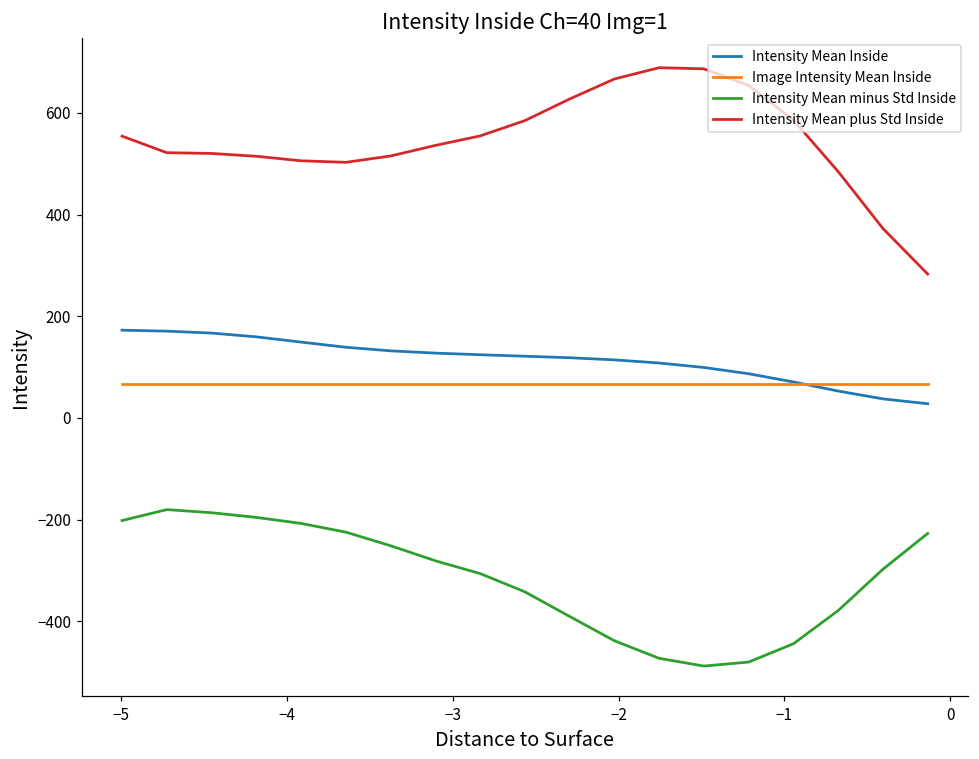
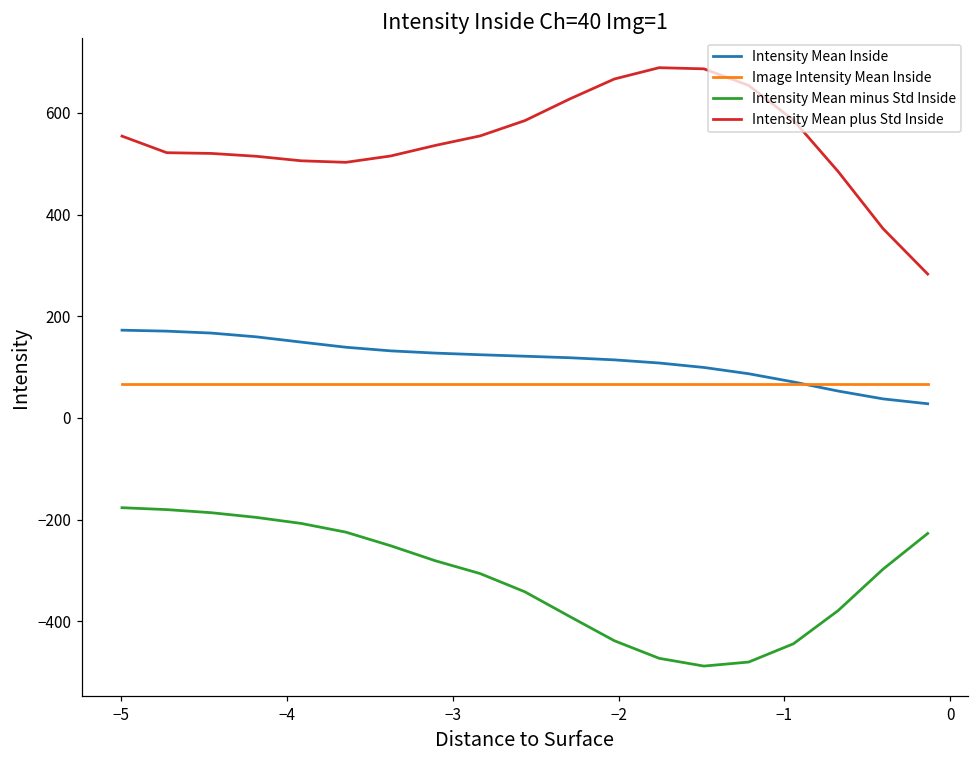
Intensity Mean minus Std Inside, −5: -200 -> -180
